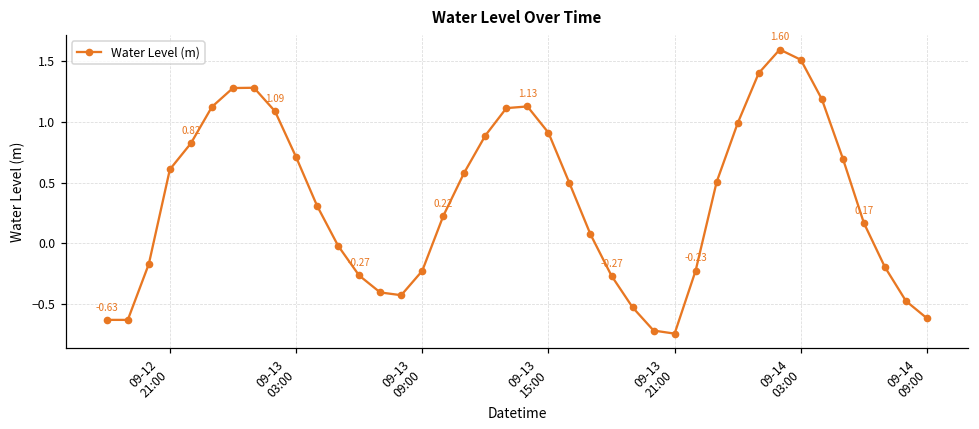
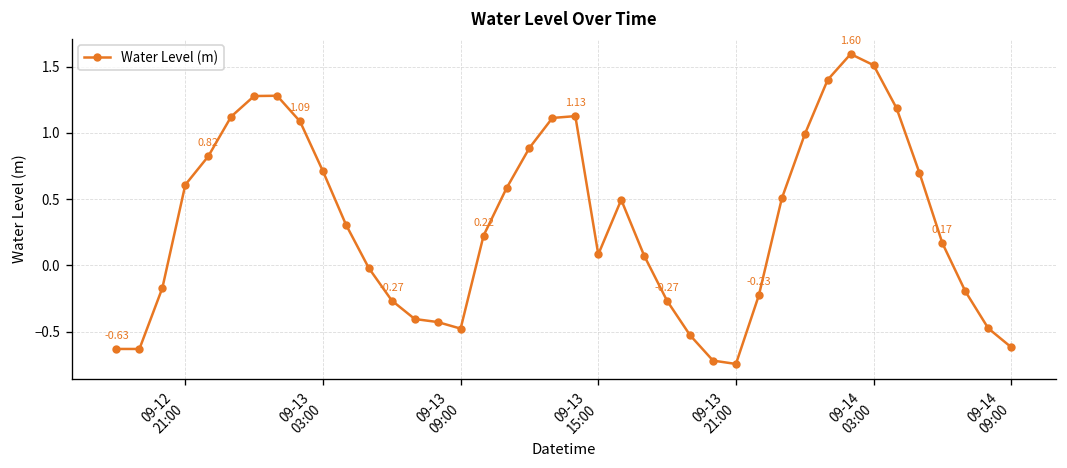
09-13 09:00: -0.23 -> -0.48
09-13 15:00: 0.91 -> 0.08
